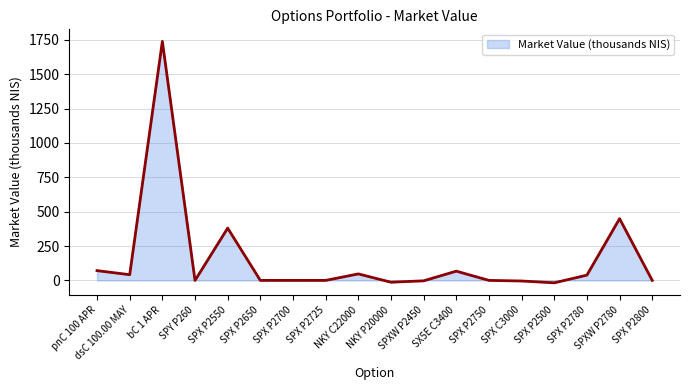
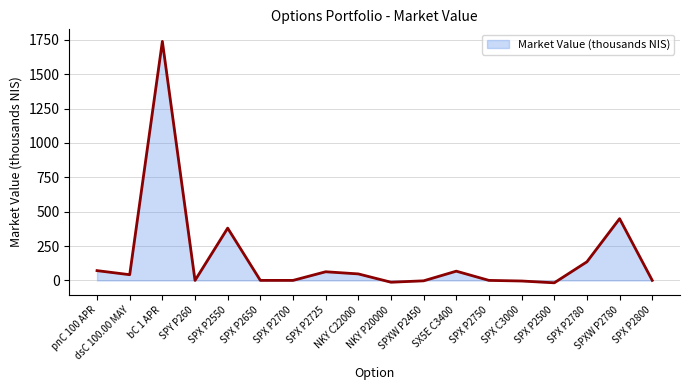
Market Value (thousands NIS), SPX P2725: 0 -> 60
Market Value (thousands NIS), SPX P2780: 40 -> 140
